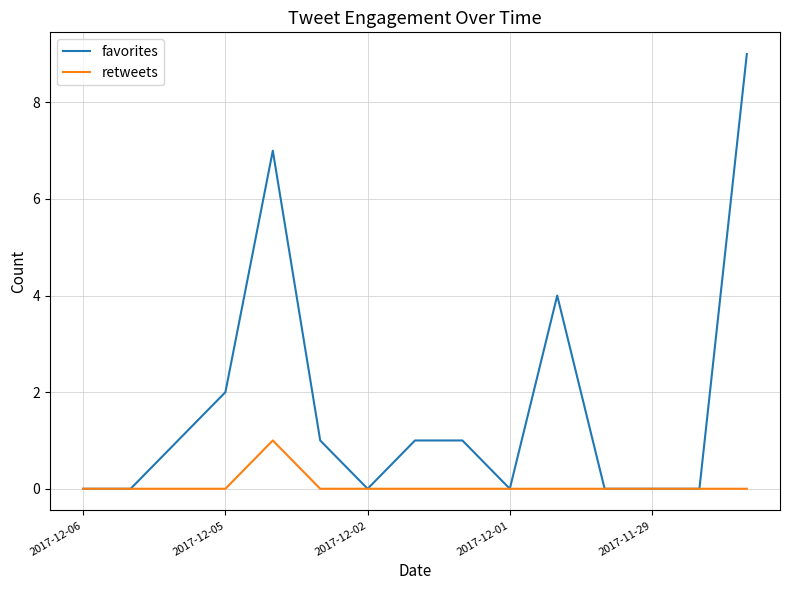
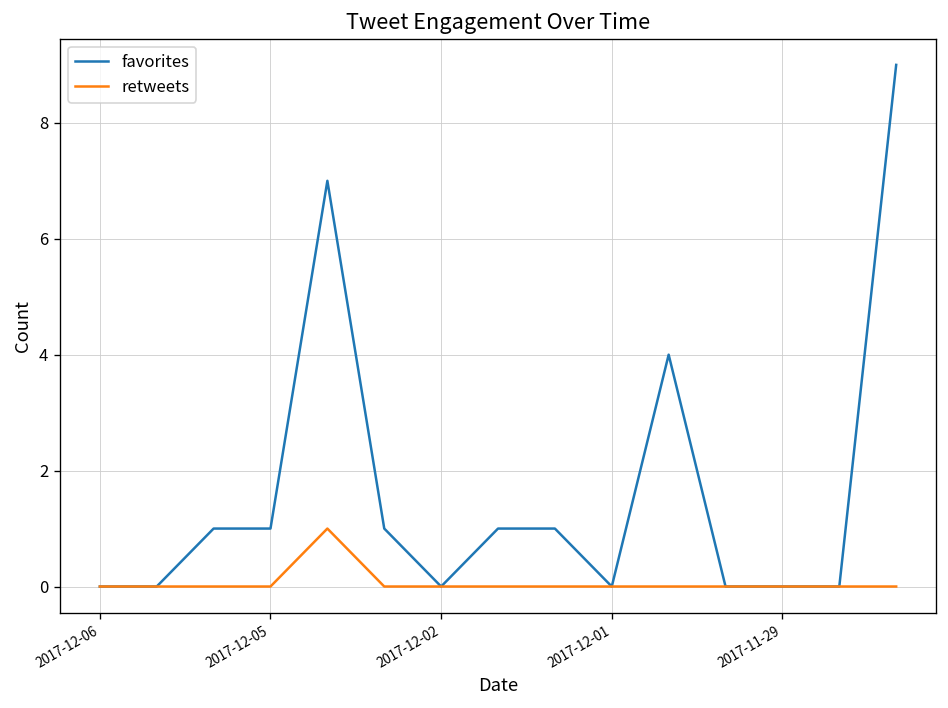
favorites, 2017-12-05: 2 -> 1
